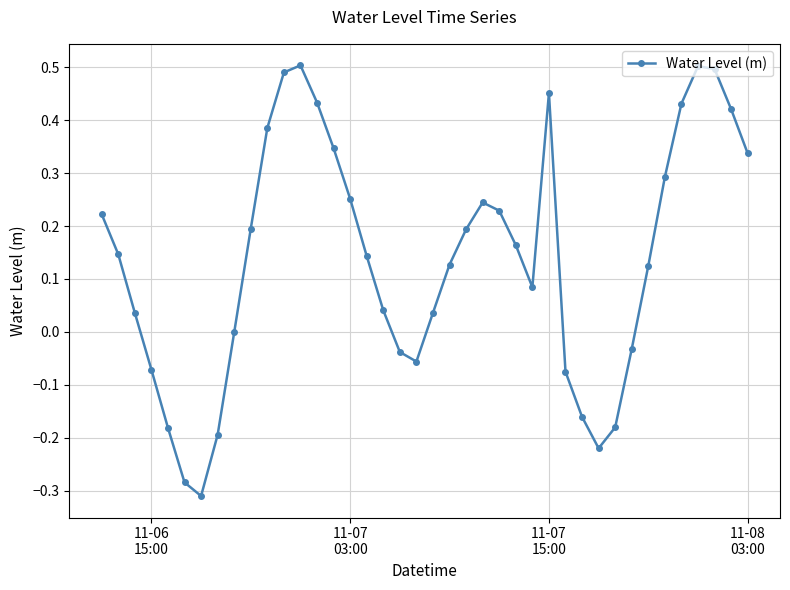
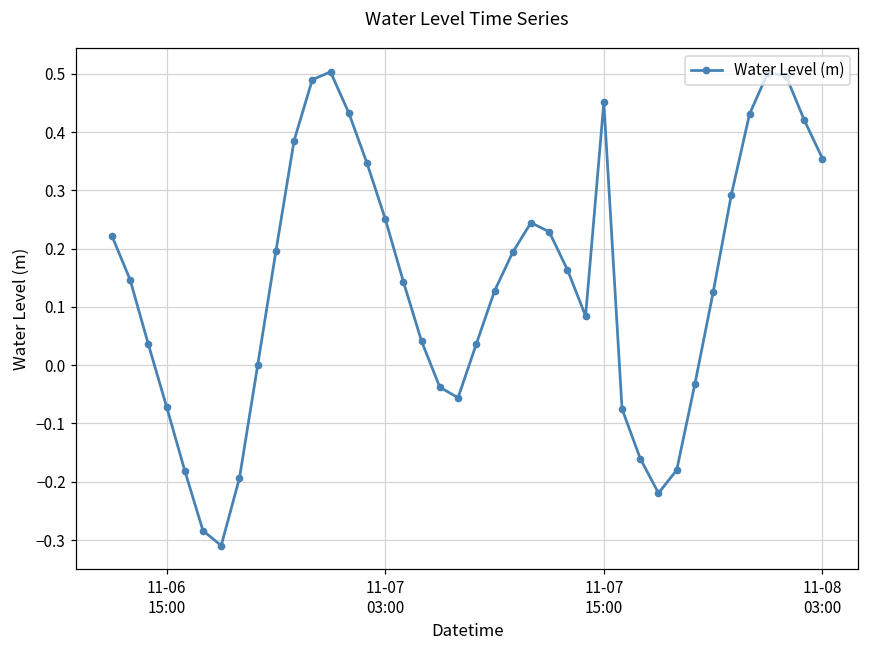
11-08 03:00: 0.34 -> 0.35
